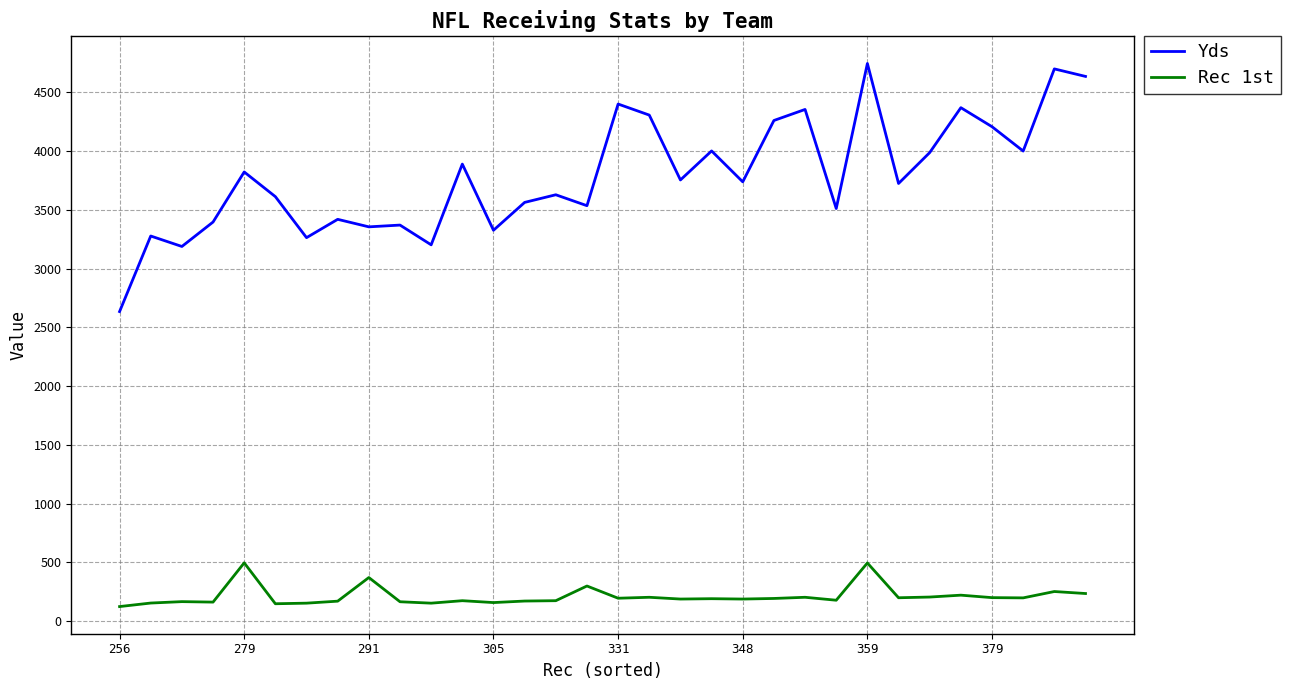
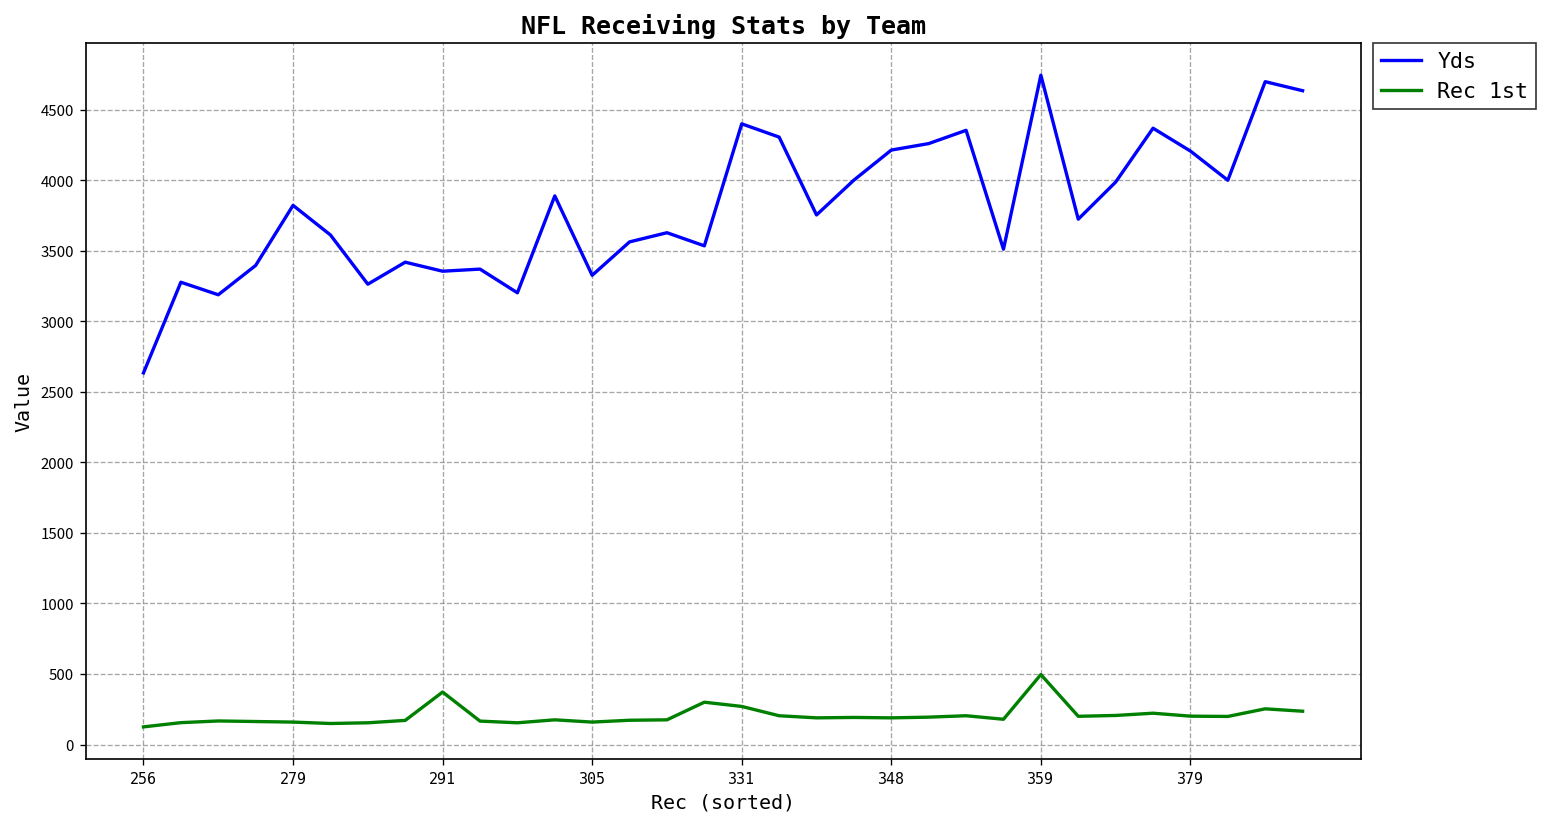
Rec 1st, 279: 500 -> 160
Rec 1st, 331: 200 -> 270
Yds, 348: 3740 -> 4220
